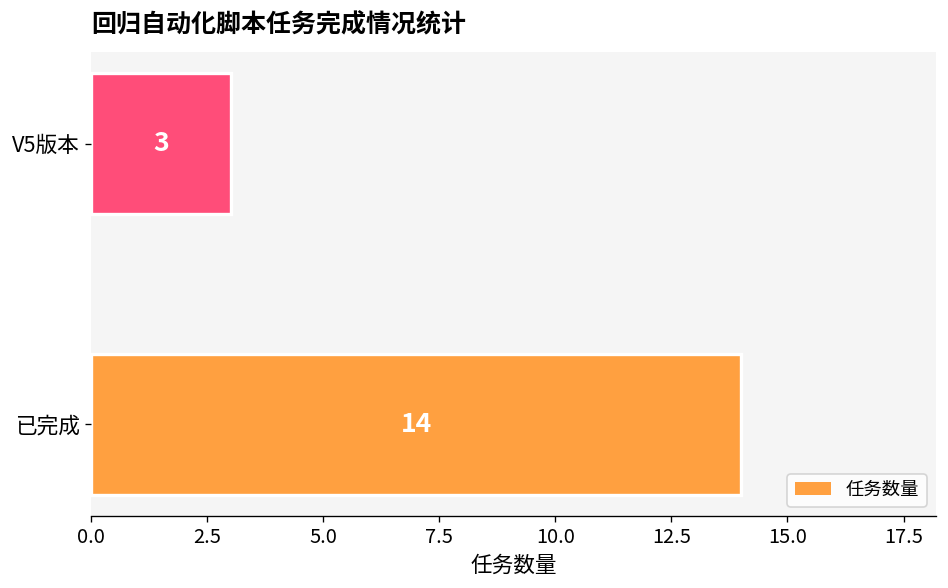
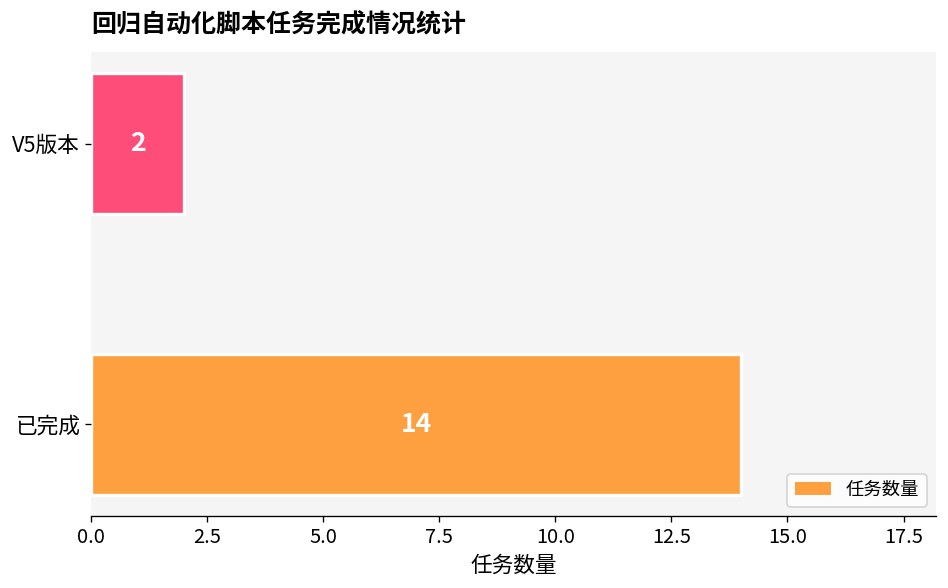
V5版本: 3 -> 2
